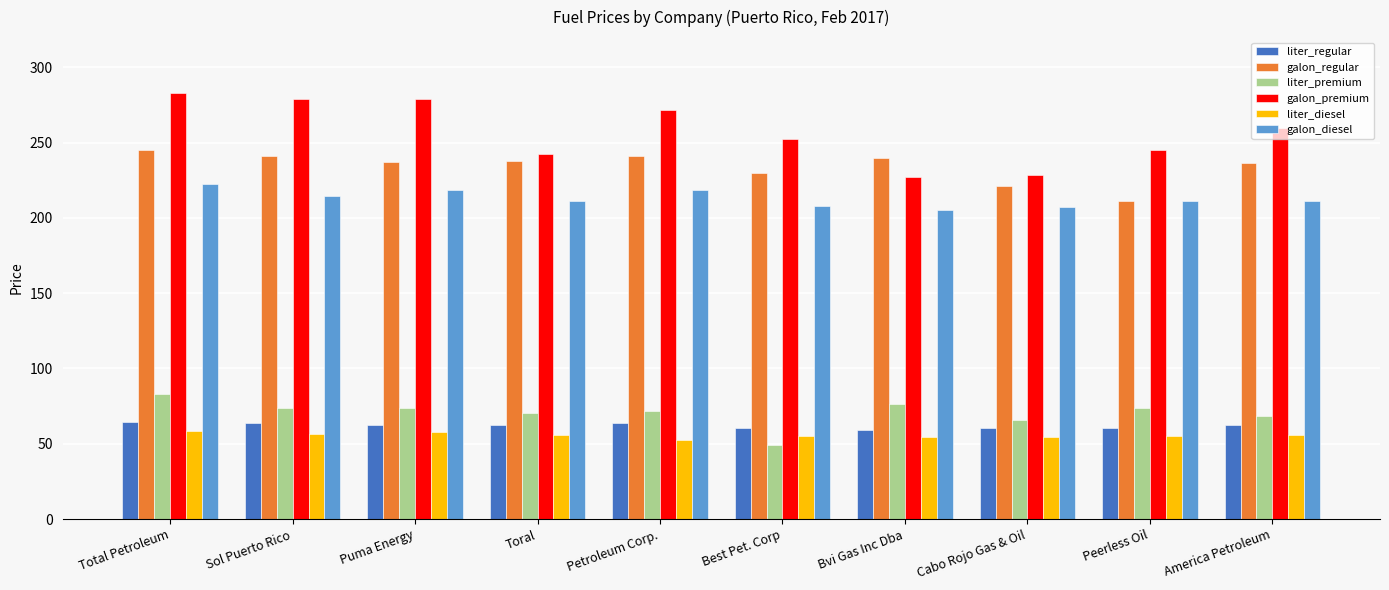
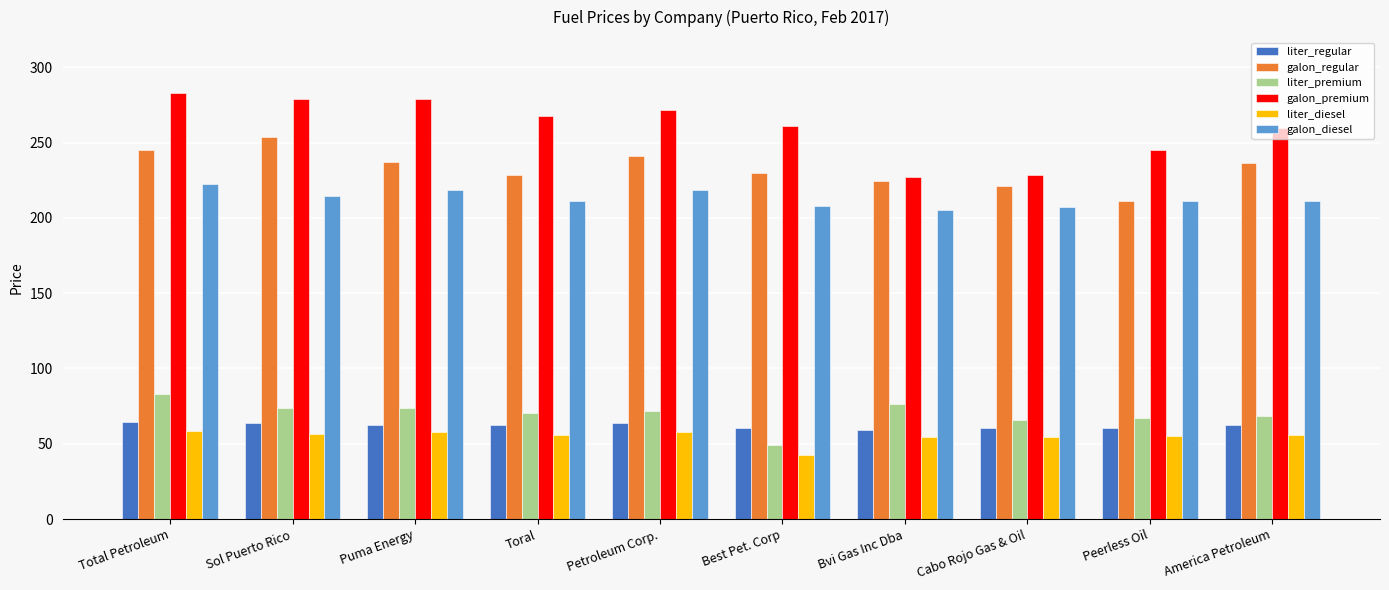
galon_regular, Sol Puerto Rico: 241 -> 253
galon_regular, Toral: 238 -> 228
galon_premium, Toral: 242 -> 268
liter_diesel, Petroleum Corp.: 52 -> 58
galon_premium, Best Pet. Corp: 253 -> 261
liter_diesel, Best Pet. Corp: 55 -> 42
galon_regular, Bvi Gas Inc Dba: 240 -> 225
liter_premium, Peerless Oil: 74 -> 67
